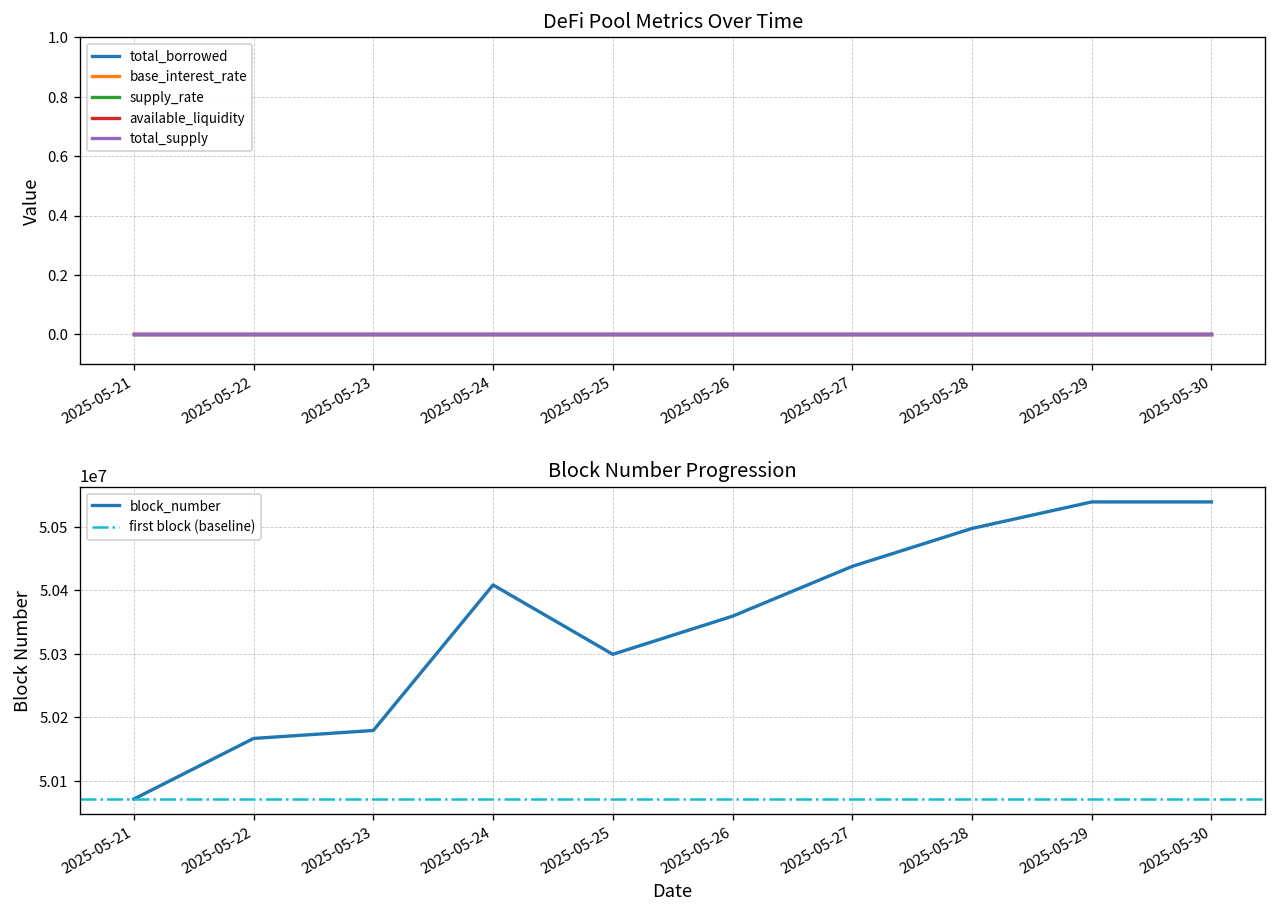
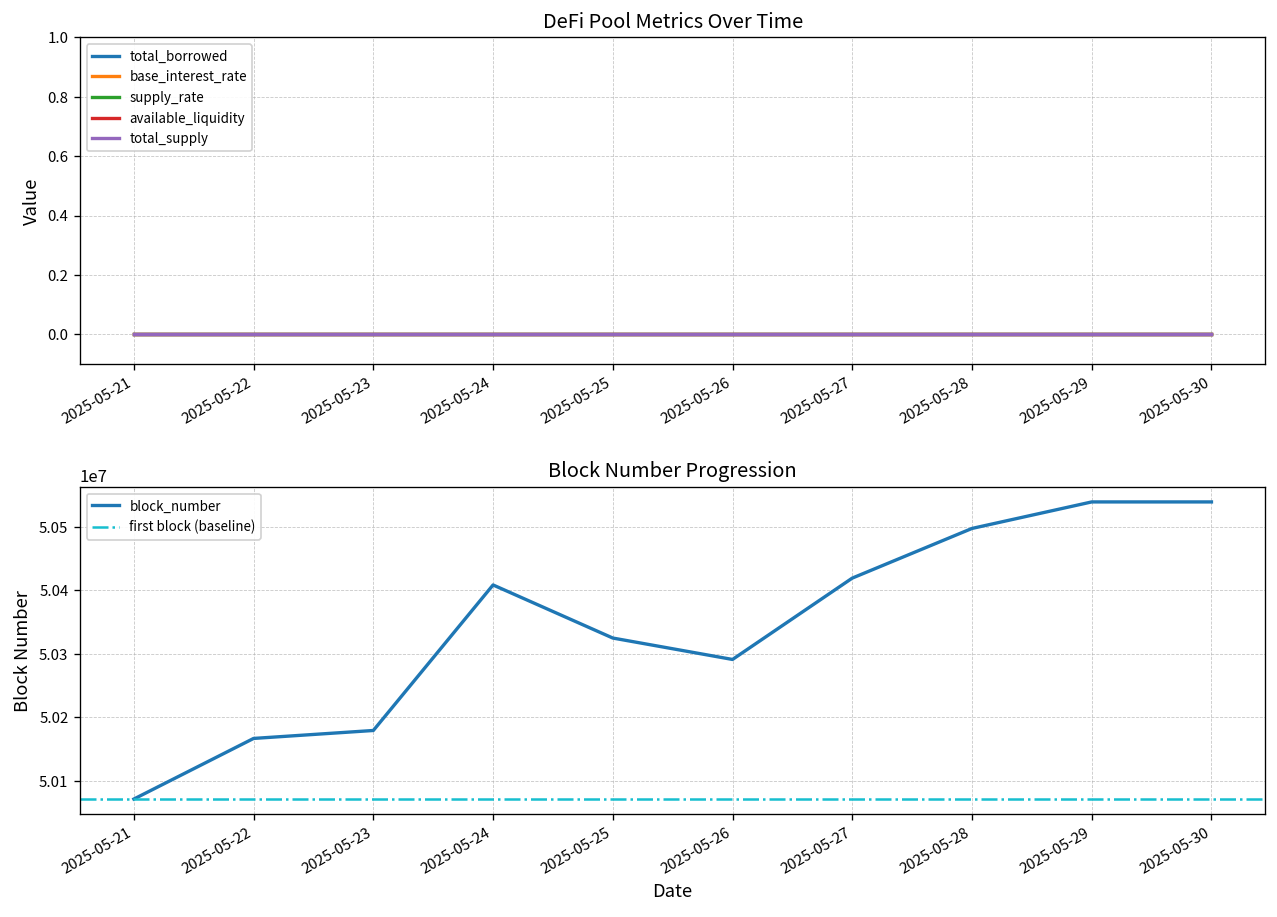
Block Number Progression, 2025-05-25: 50300000 -> 50320000
Block Number Progression, 2025-05-26: 50360000 -> 50290000
Block Number Progression, 2025-05-27: 50440000 -> 50420000
